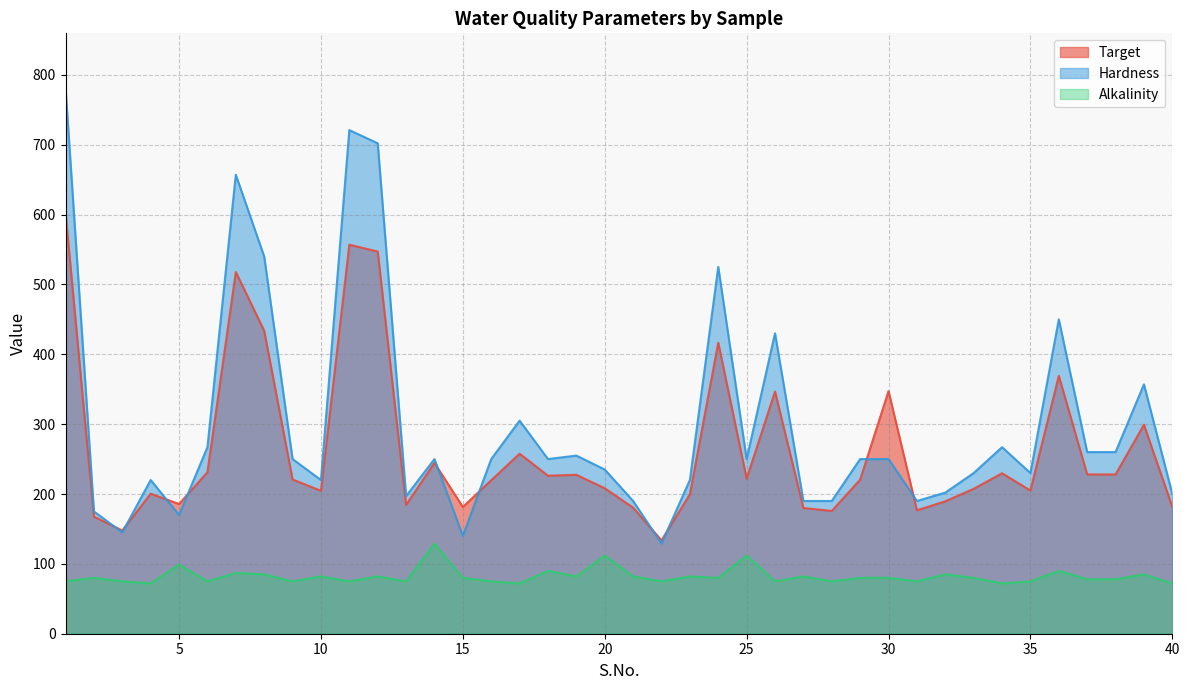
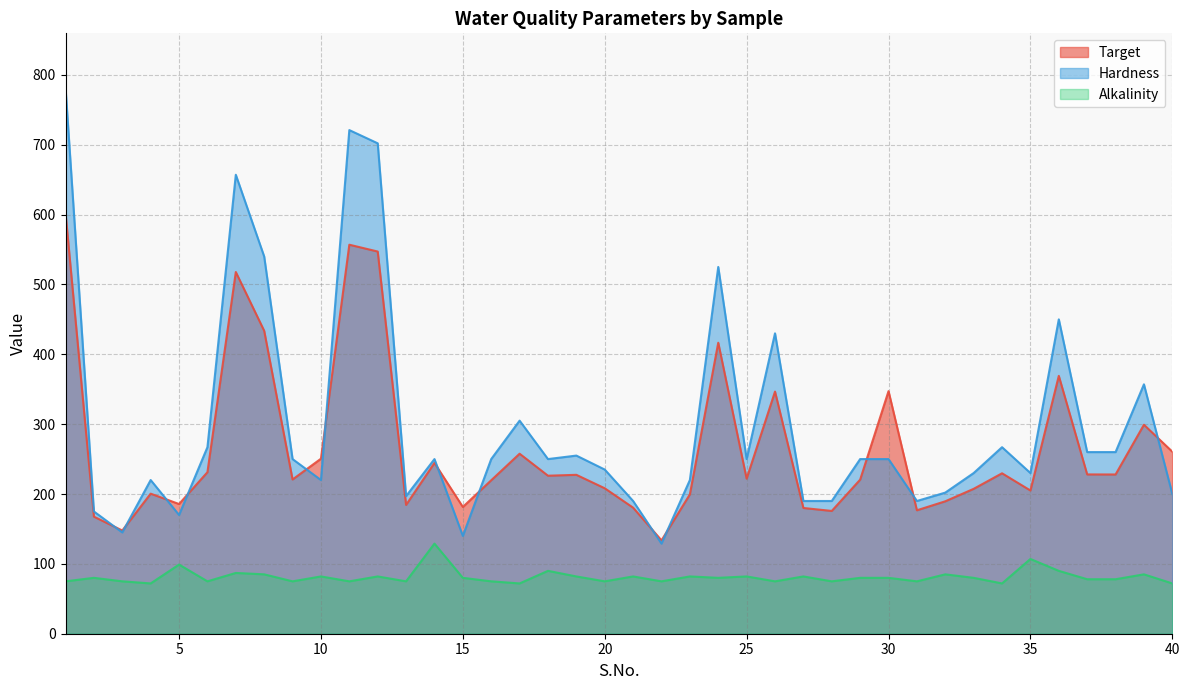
Target, 10: 200 -> 250
Alkalinity, 20: 110 -> 80
Alkalinity, 25: 110 -> 80
Alkalinity, 35: 80 -> 110
Target, 40: 180 -> 260
